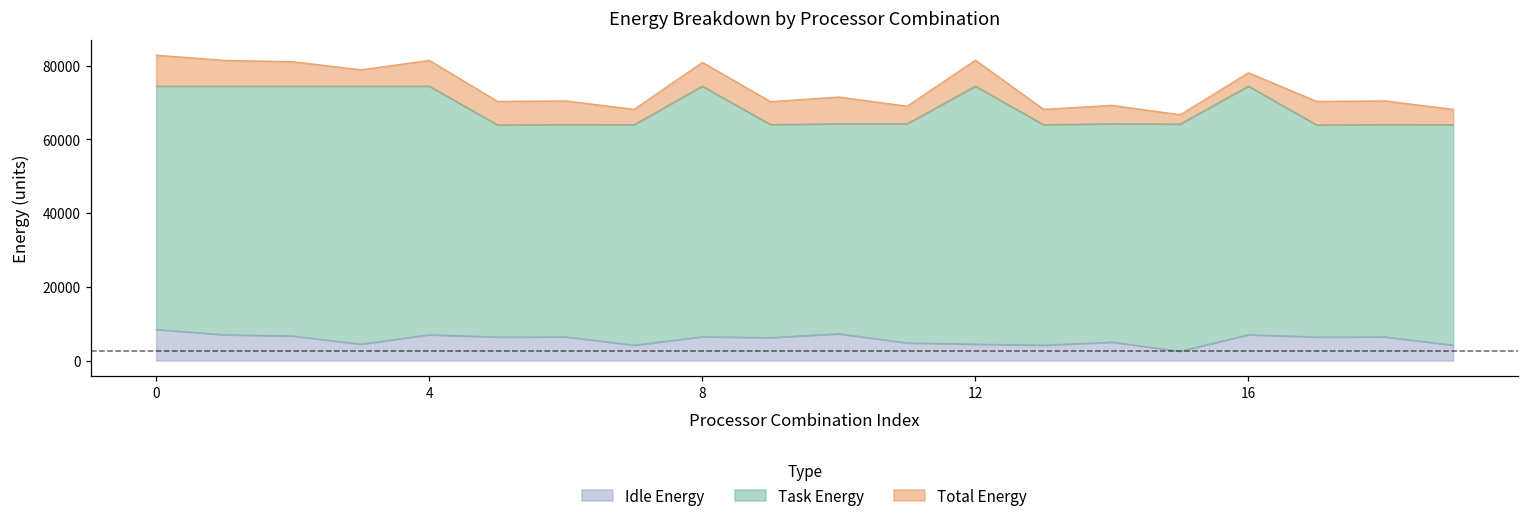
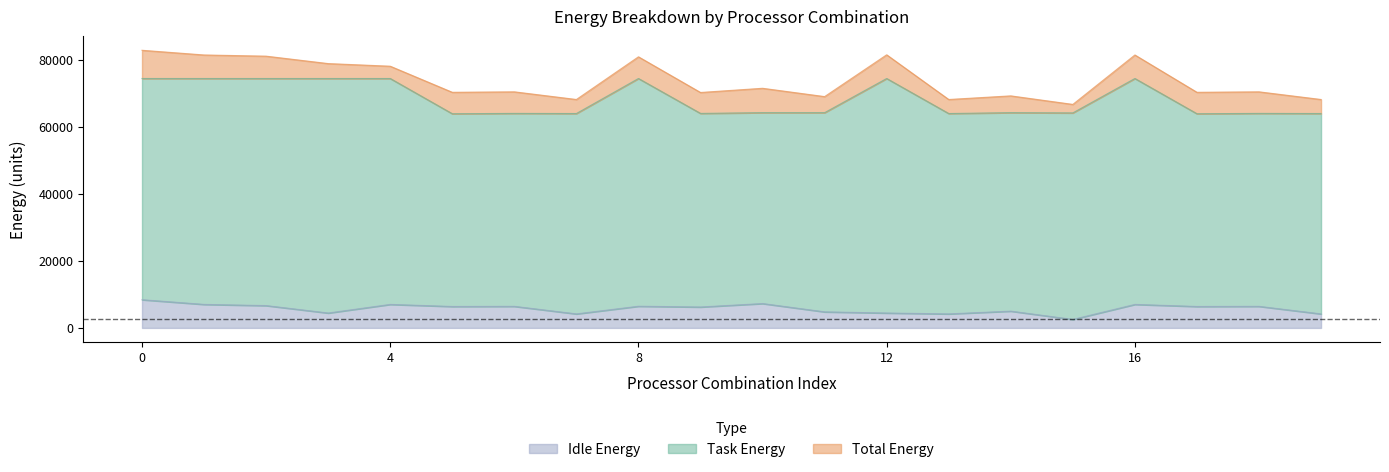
Total Energy, 4: 81000 -> 78000
Total Energy, 16: 78000 -> 81000
